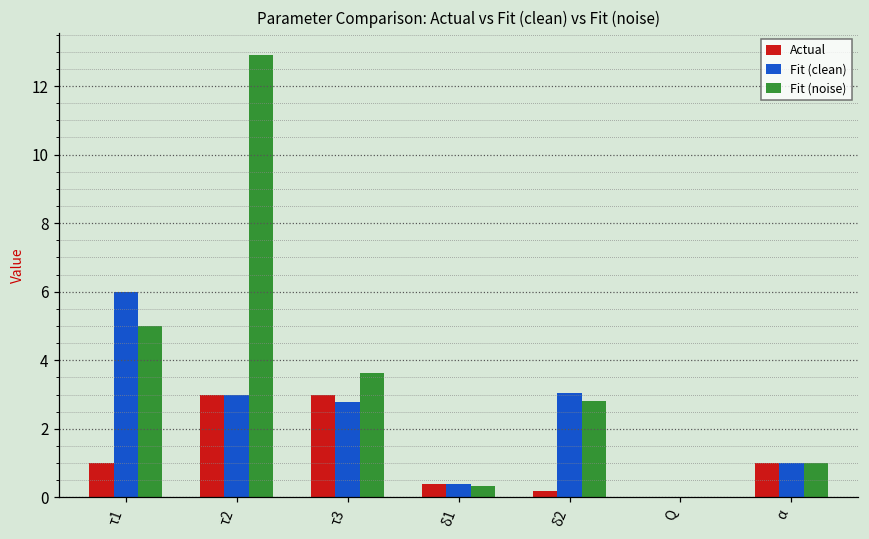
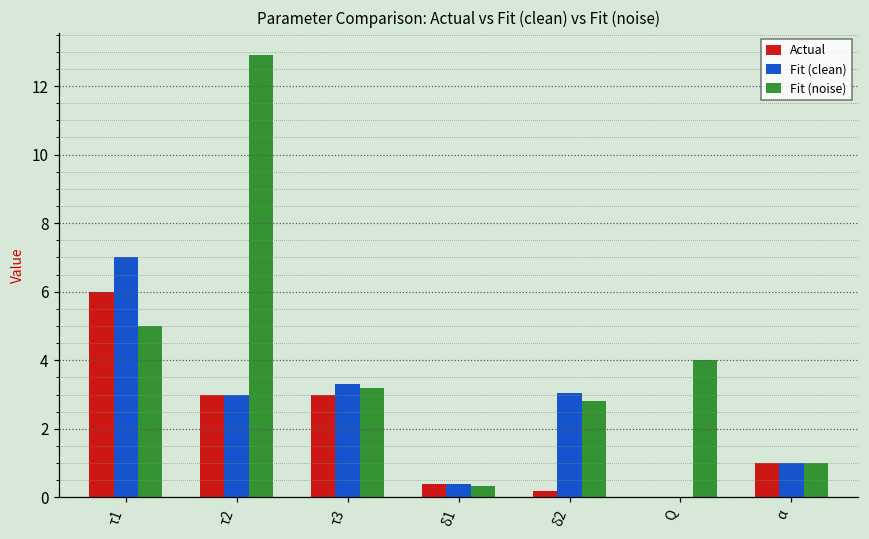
Actual, τ1: 1 -> 6
Fit (clean), τ1: 6 -> 7
Fit (clean), τ3: 2.8 -> 3.3
Fit (noise), τ3: 3.6 -> 3.2
Fit (noise), Q: 0 -> 4
